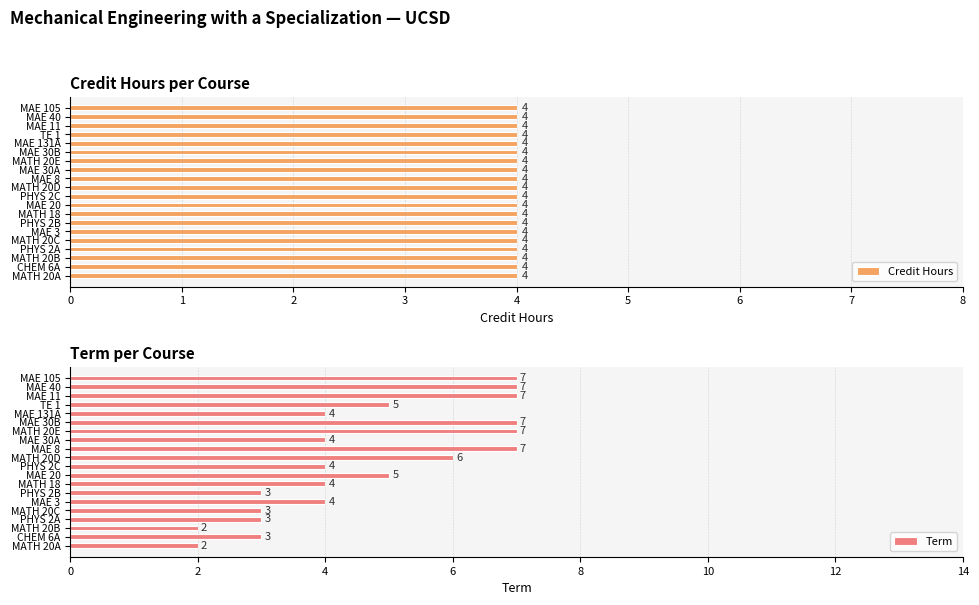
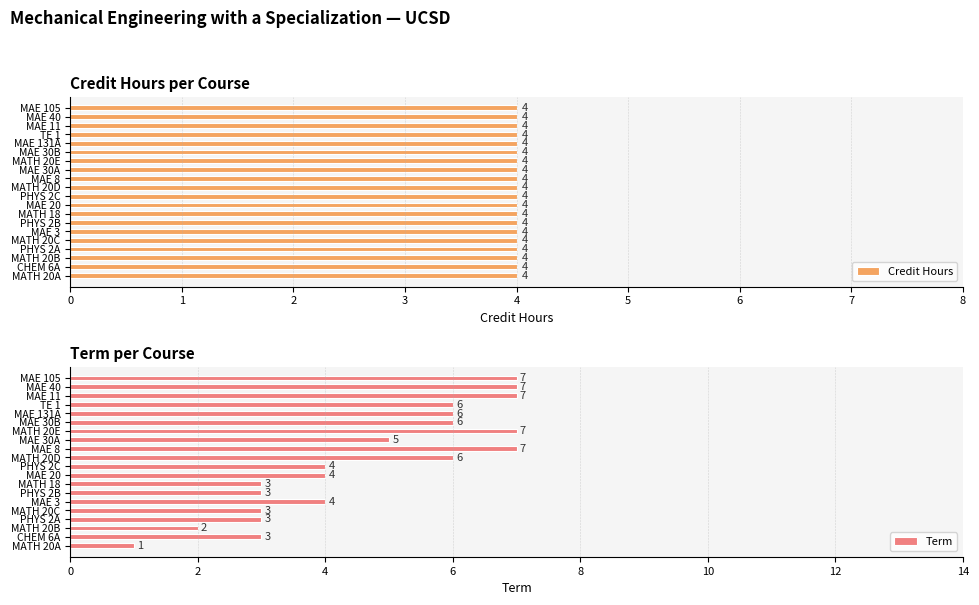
Term per Course, TE 1: 5 -> 6
Term per Course, MAE 131A: 4 -> 6
Term per Course, MAE 30B: 7 -> 6
Term per Course, MAE 30A: 4 -> 5
Term per Course, MAE 20: 5 -> 4
Term per Course, MATH 18: 4 -> 3
Term per Course, MATH 20A: 2 -> 1
